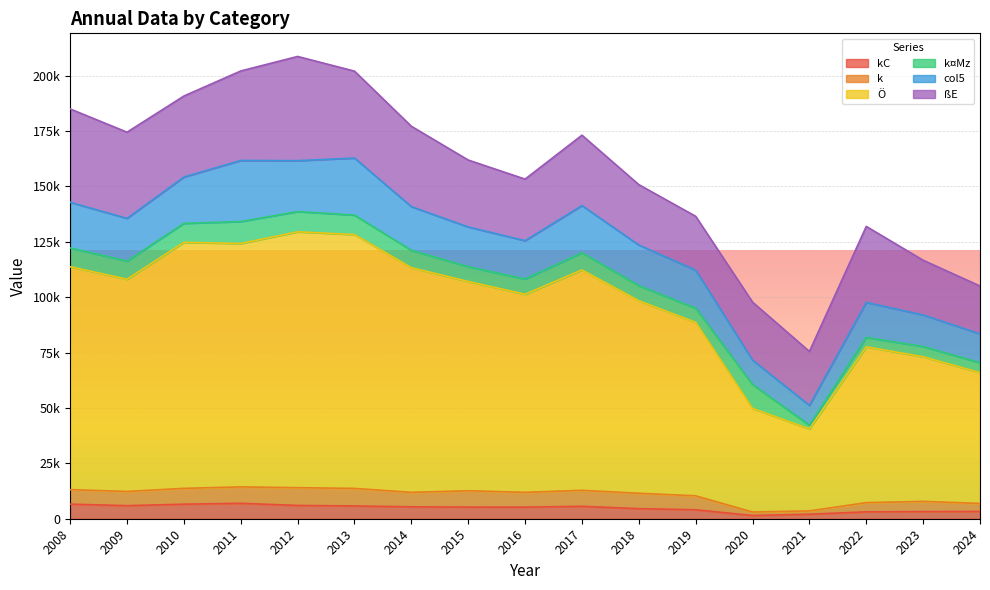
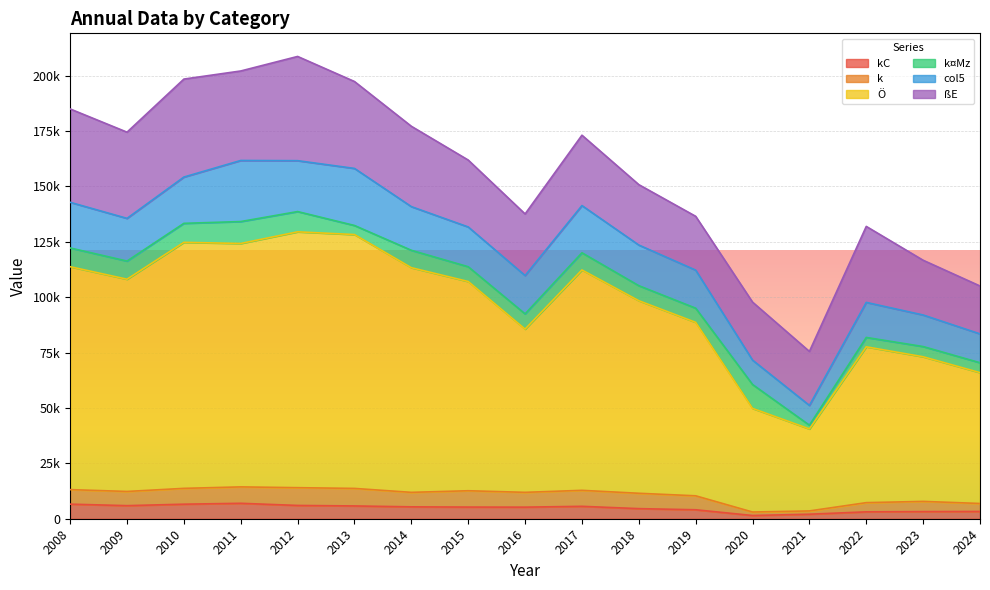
ßE, 2010: 37000 -> 44000
k¤Mz, 2013: 9000 -> 4000
Ö, 2016: 89000 -> 74000
